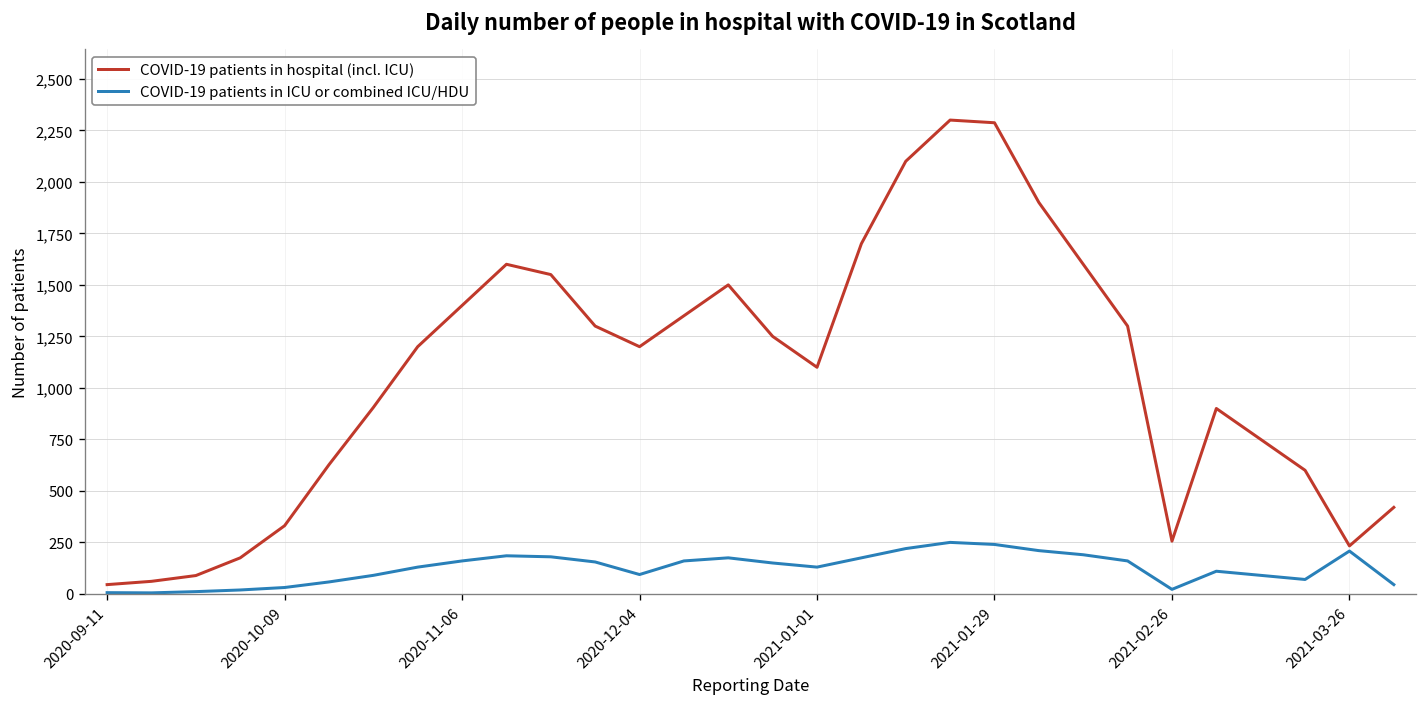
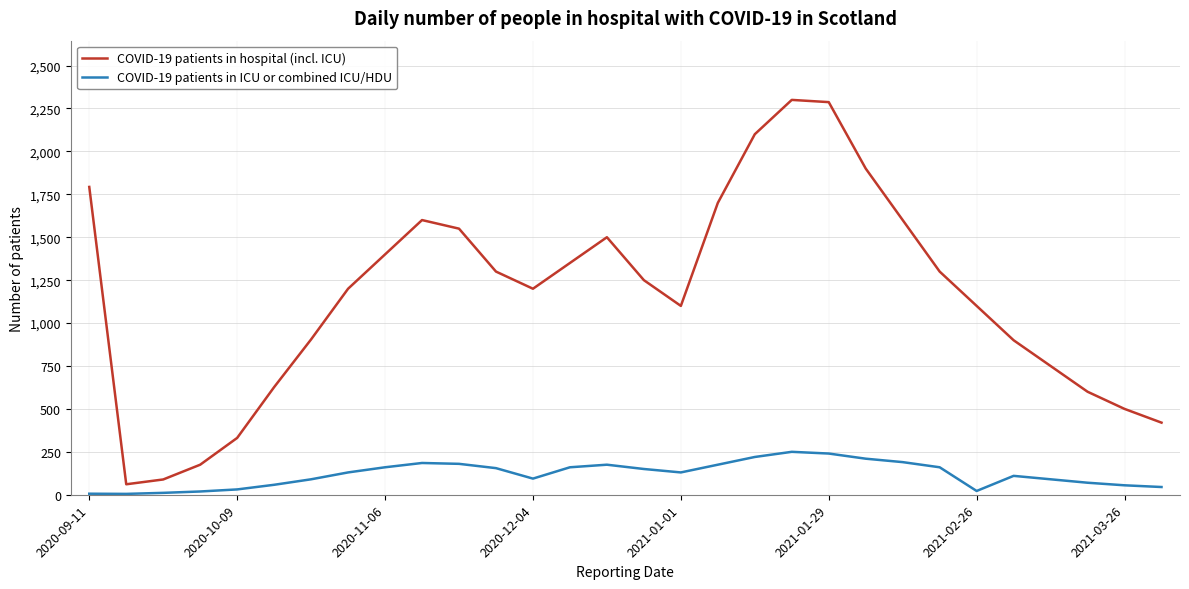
COVID-19 patients in hospital (incl. ICU), 2020-09-11: 50 -> 1,790
COVID-19 patients in hospital (incl. ICU), 2021-02-26: 260 -> 1,100
COVID-19 patients in hospital (incl. ICU), 2021-03-26: 230 -> 500
COVID-19 patients in ICU or combined ICU/HDU, 2021-03-26: 210 -> 60
